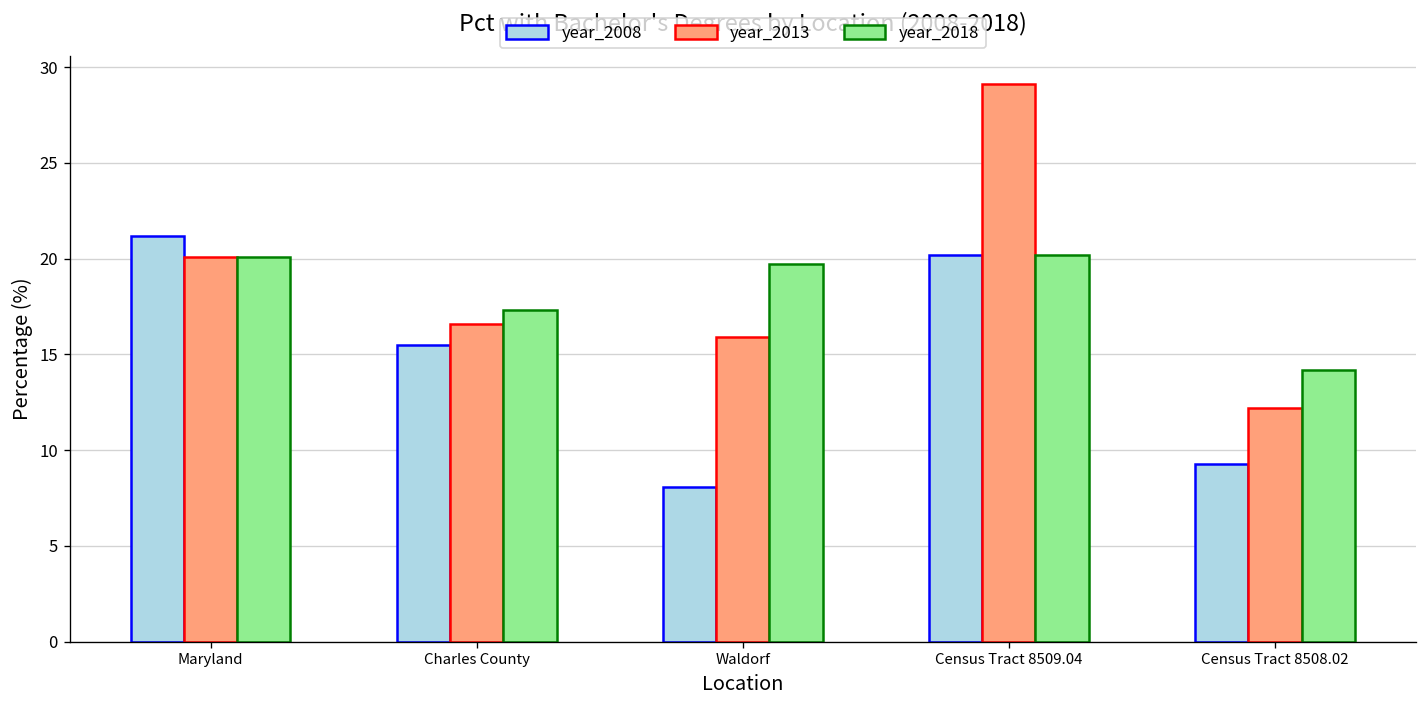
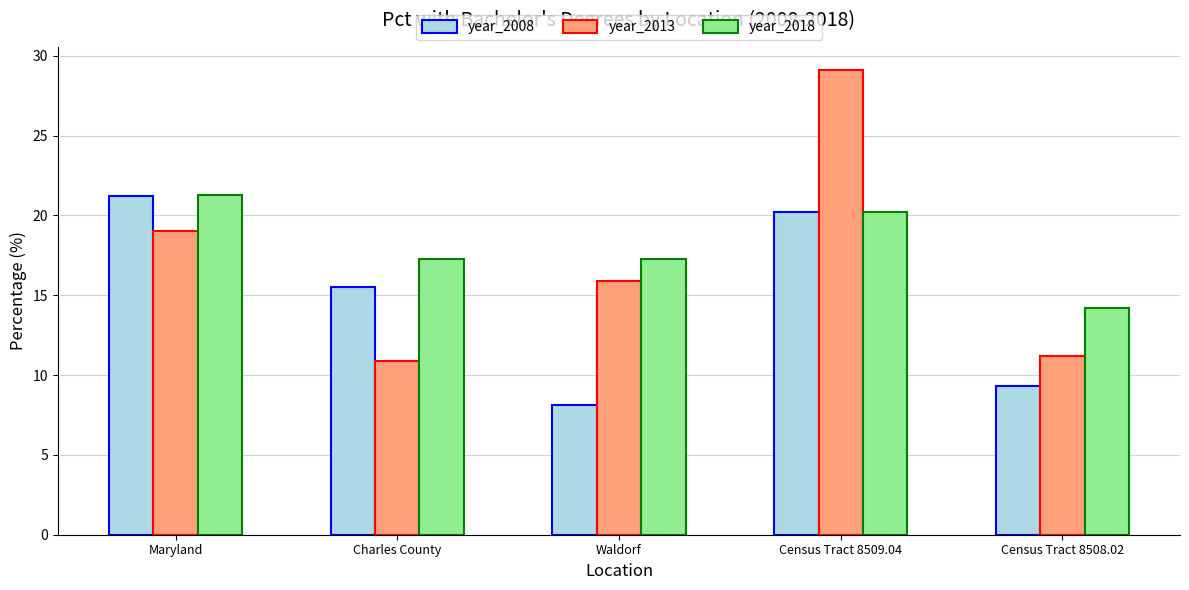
year_2013, Maryland: 20.1 -> 19.0
year_2018, Maryland: 20.1 -> 21.3
year_2013, Charles County: 16.6 -> 10.9
year_2018, Waldorf: 19.7 -> 17.3
year_2013, Census Tract 8508.02: 12.2 -> 11.2
